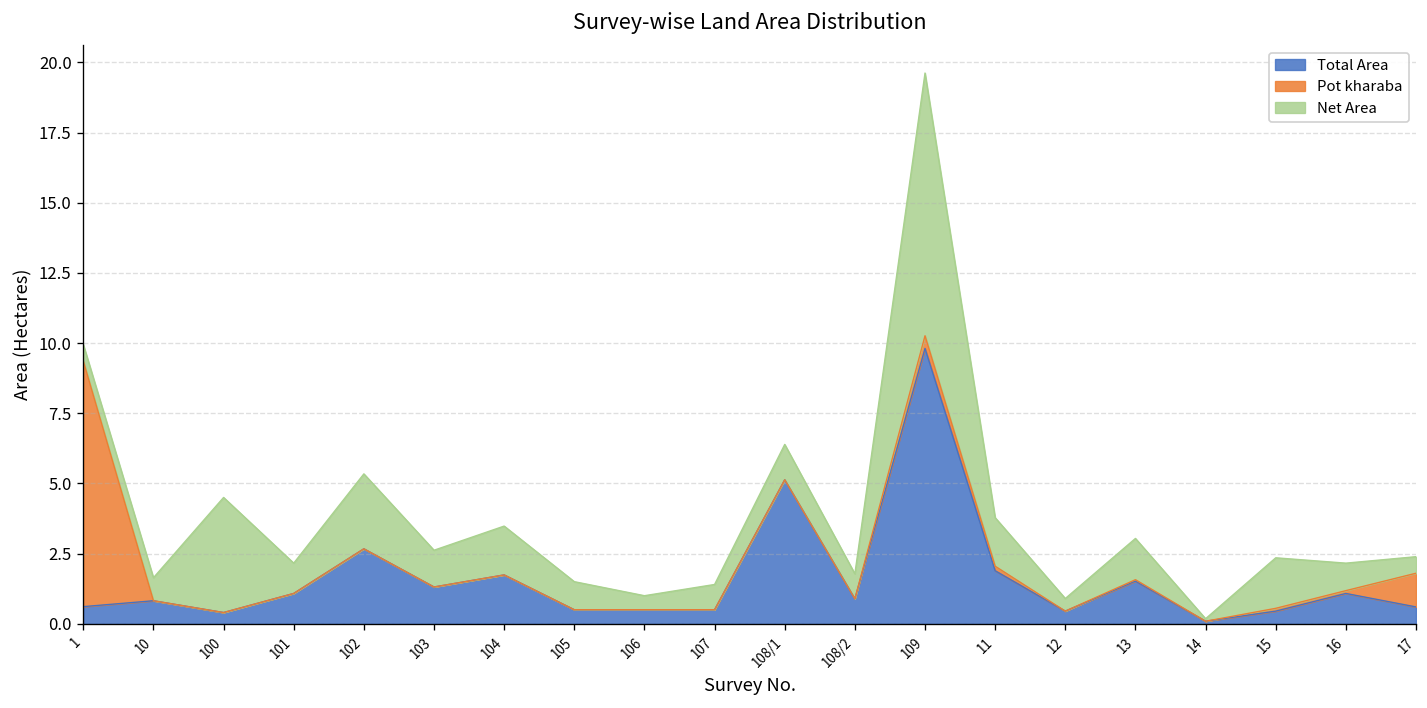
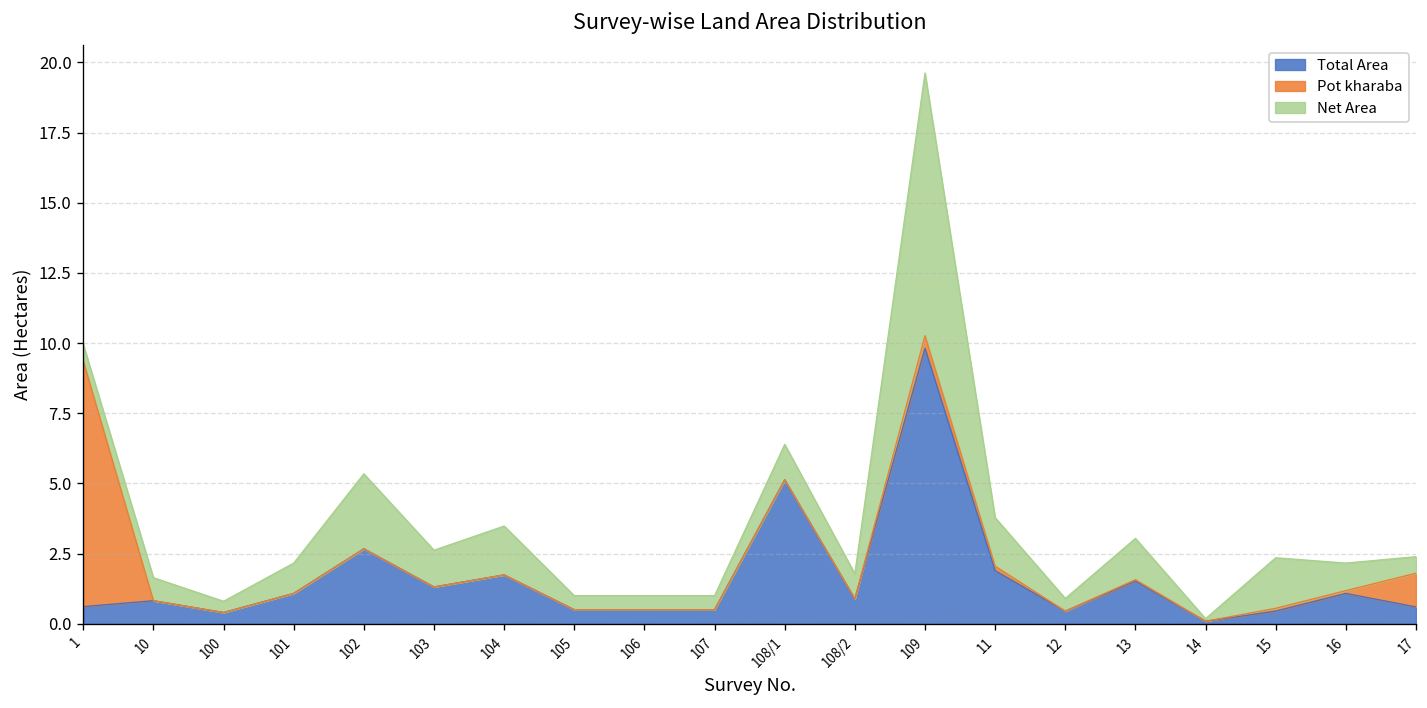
Net Area, 100: 4.1 -> 0.4
Net Area, 105: 1.0 -> 0.5
Net Area, 107: 0.9 -> 0.5
